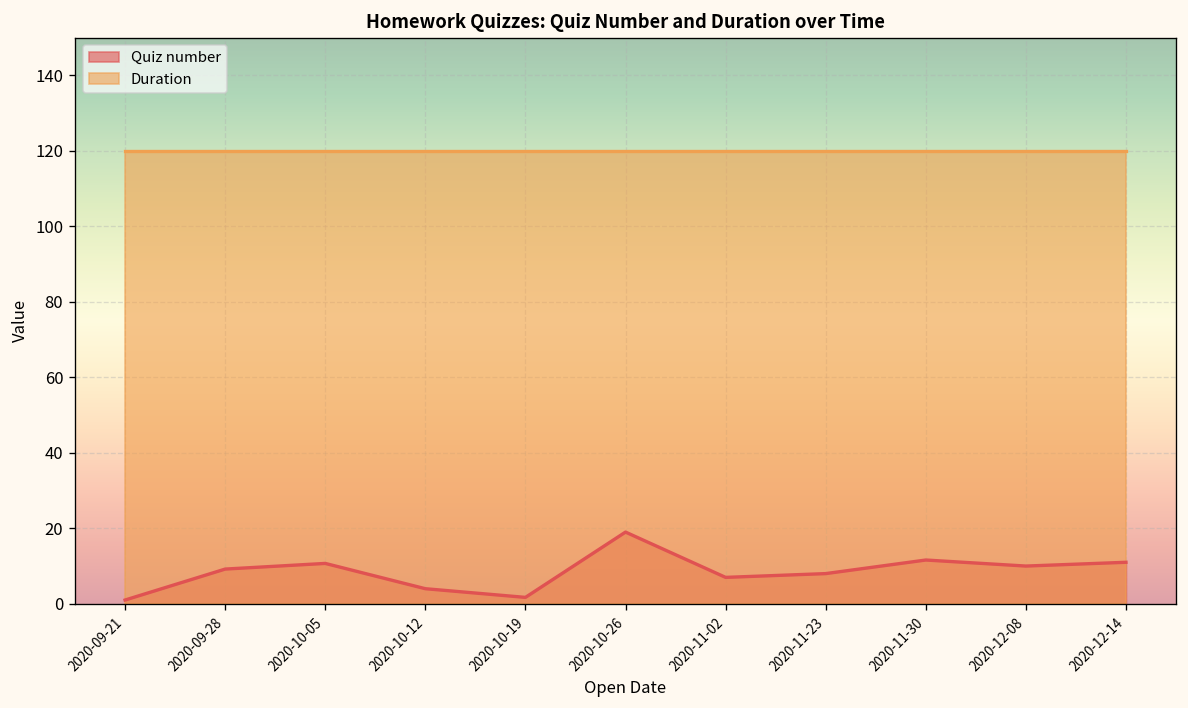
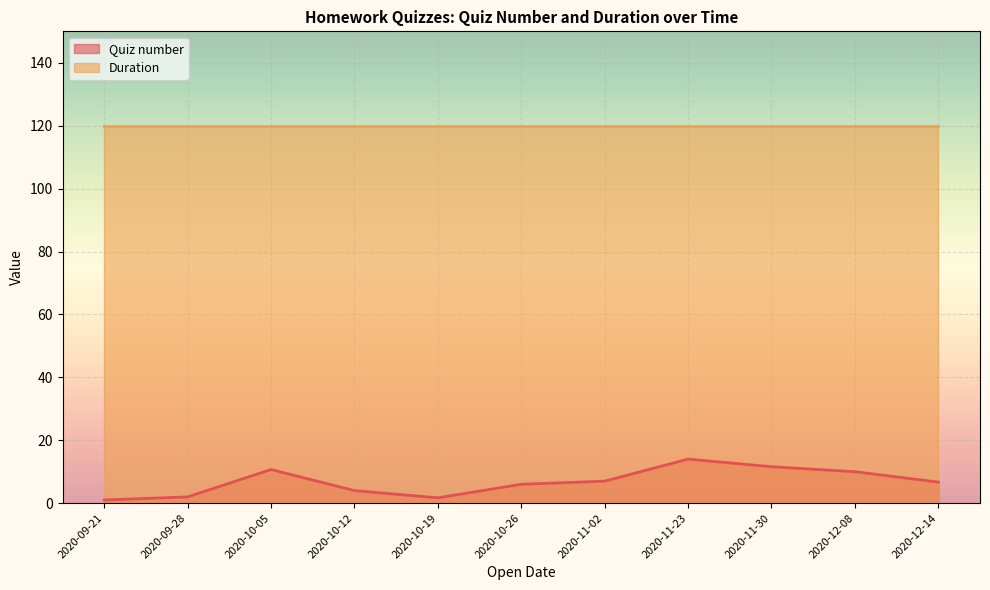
Quiz number, 2020-09-28: 9 -> 2
Quiz number, 2020-10-26: 19 -> 6
Quiz number, 2020-11-23: 8 -> 14
Quiz number, 2020-12-14: 11 -> 7
